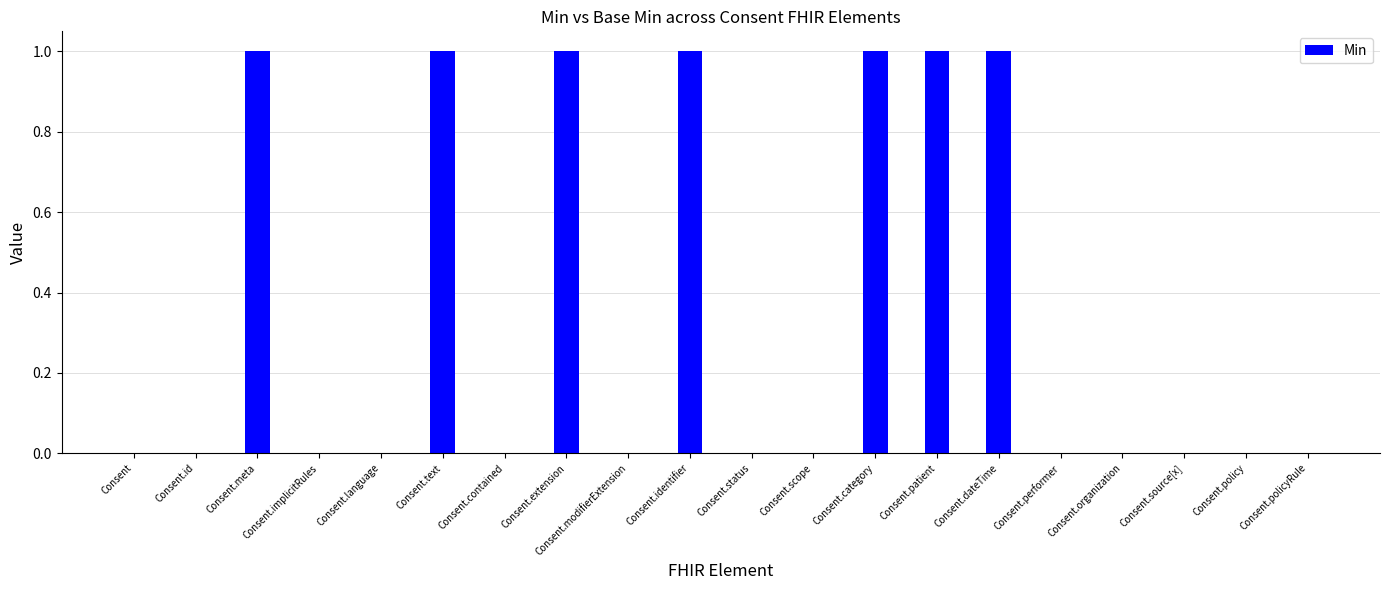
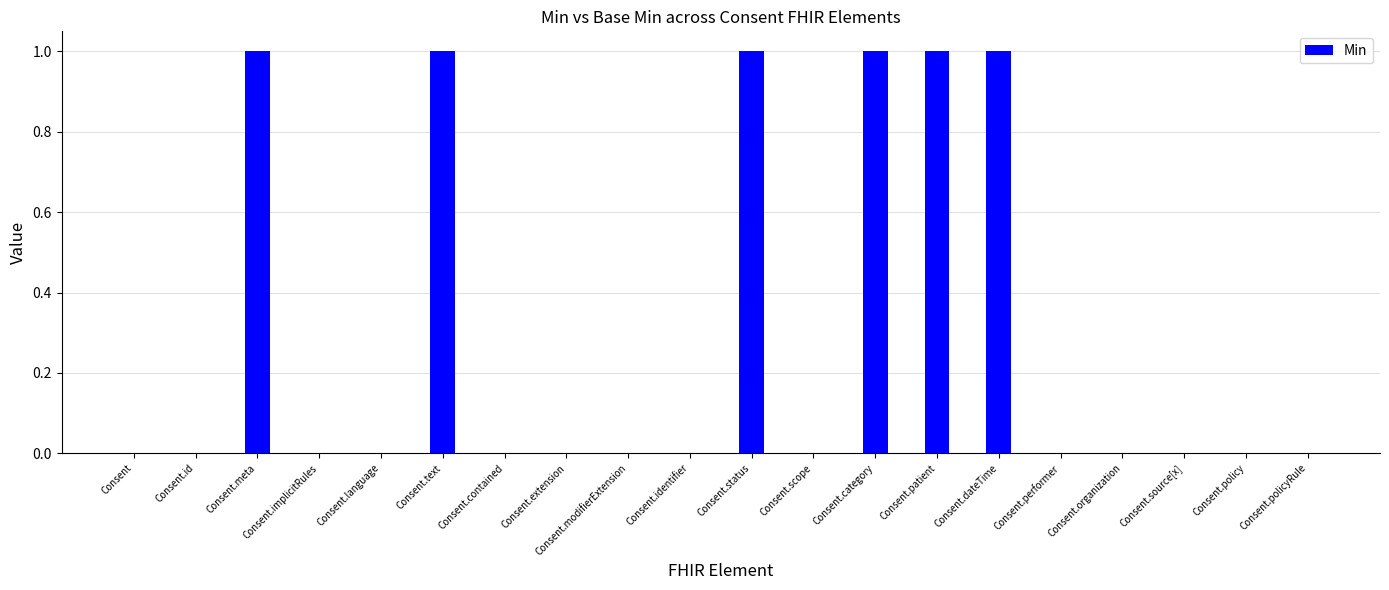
Consent.extension: 1 -> 0
Consent.identifier: 1 -> 0
Consent.status: 0 -> 1
